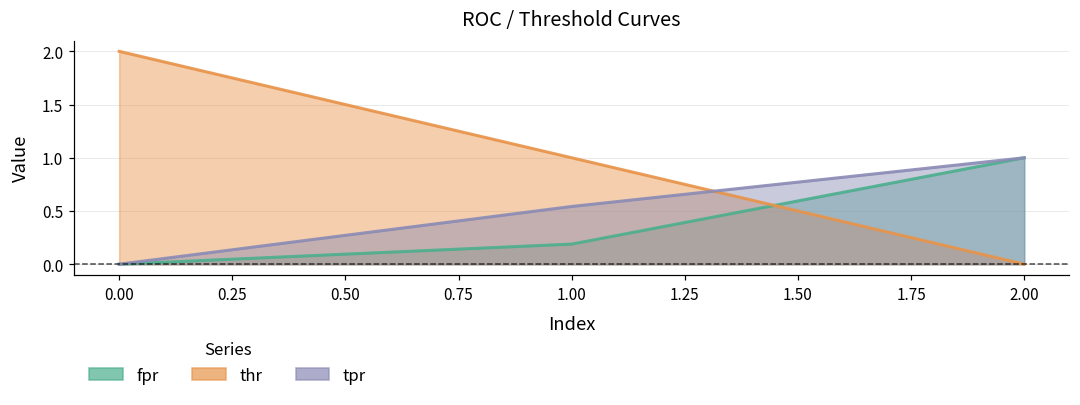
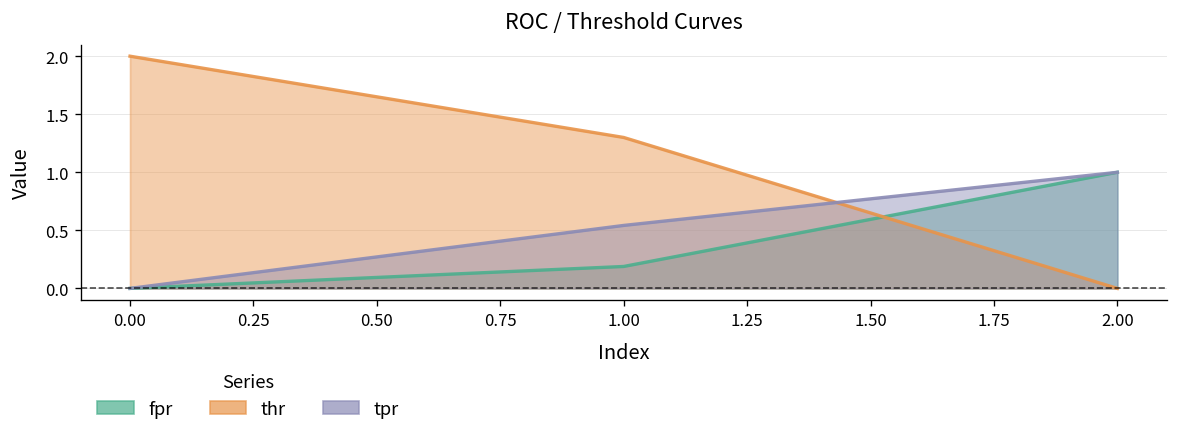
thr, 1.00: 1.0 -> 1.3
